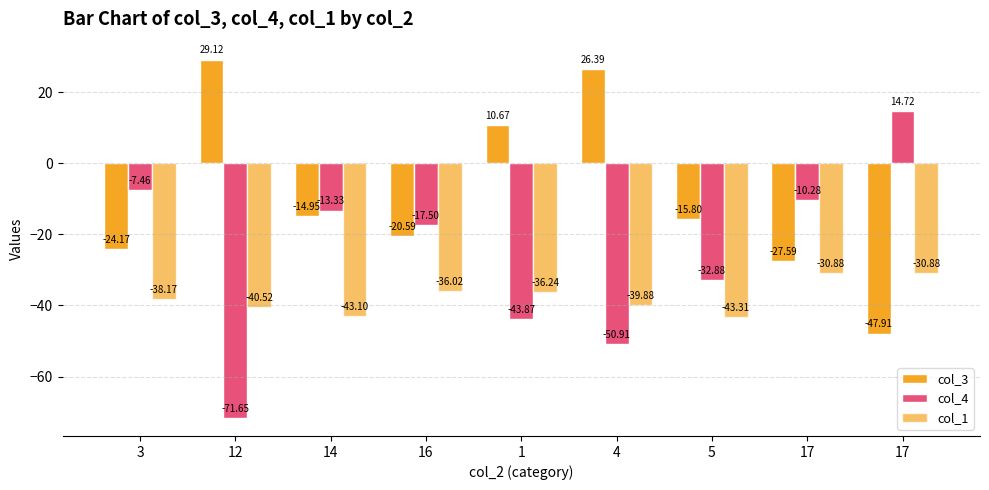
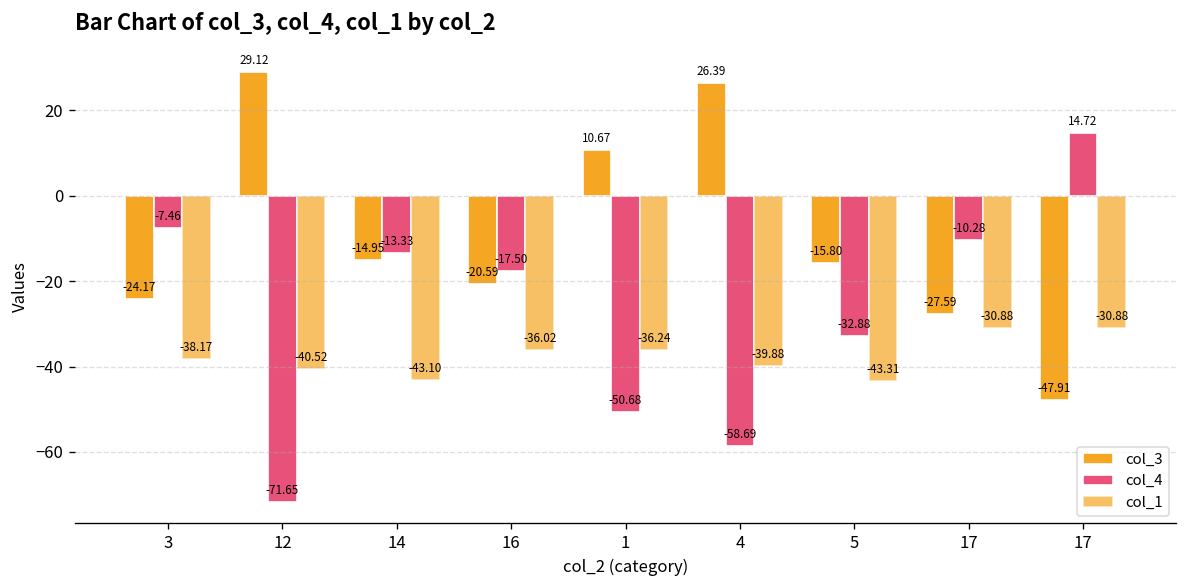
col_4, 1: -43.87 -> -50.68
col_4, 4: -50.91 -> -58.69
